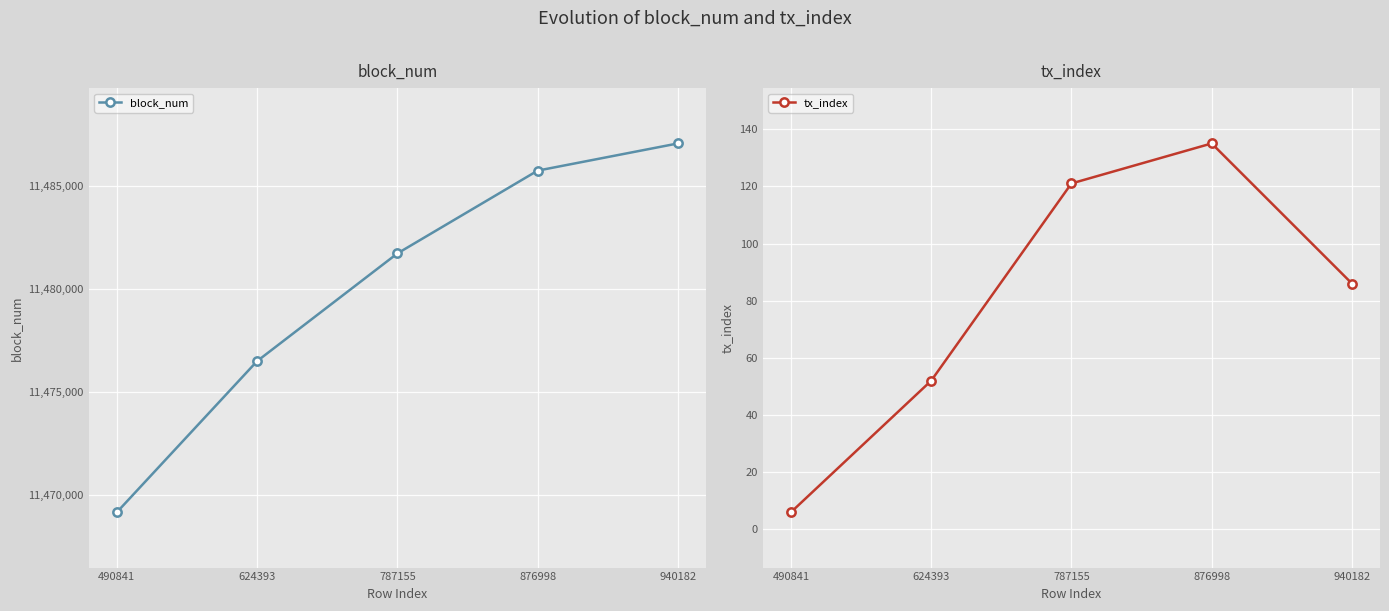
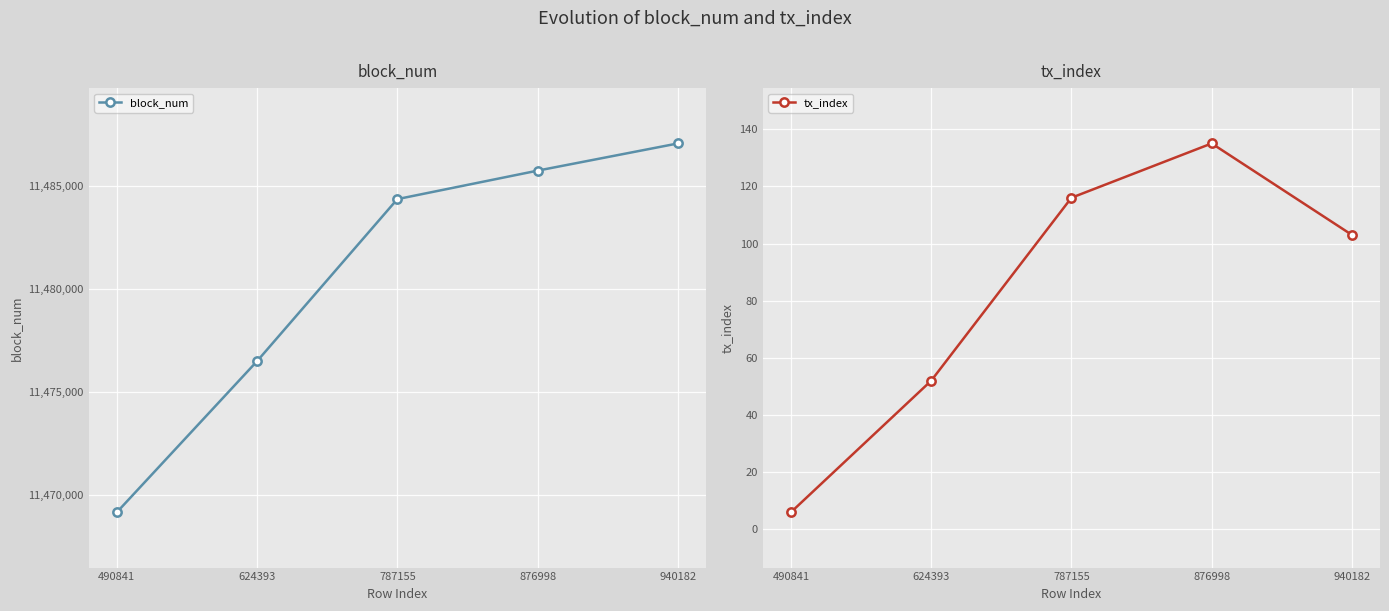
block_num, 787155: 11,481,700 -> 11,484,300
tx_index, 787155: 121 -> 116
tx_index, 940182: 86 -> 103
